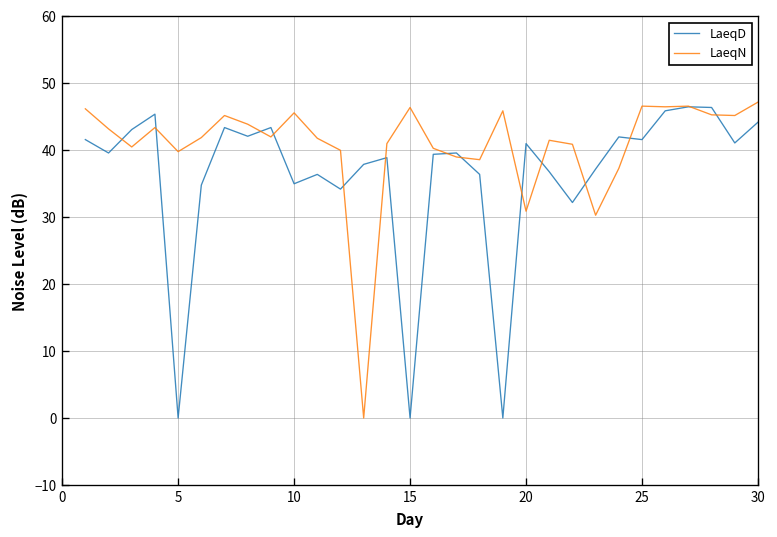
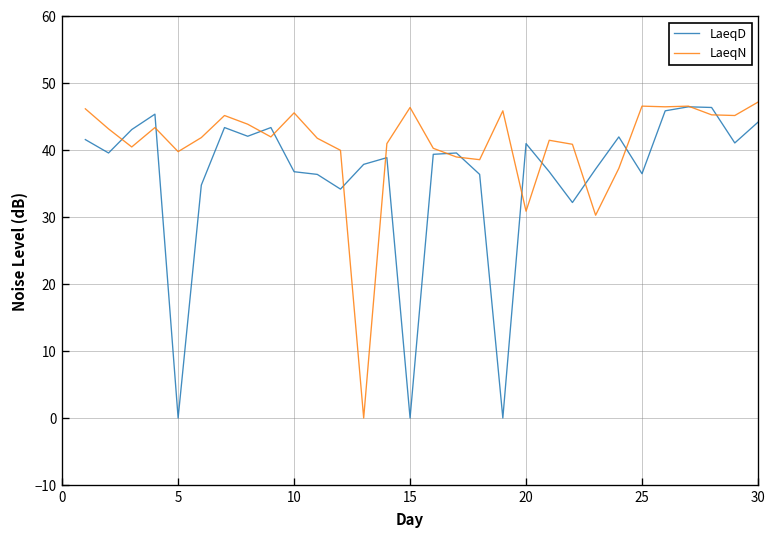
LaeqD, 10: 35 -> 37
LaeqD, 25: 42 -> 37
